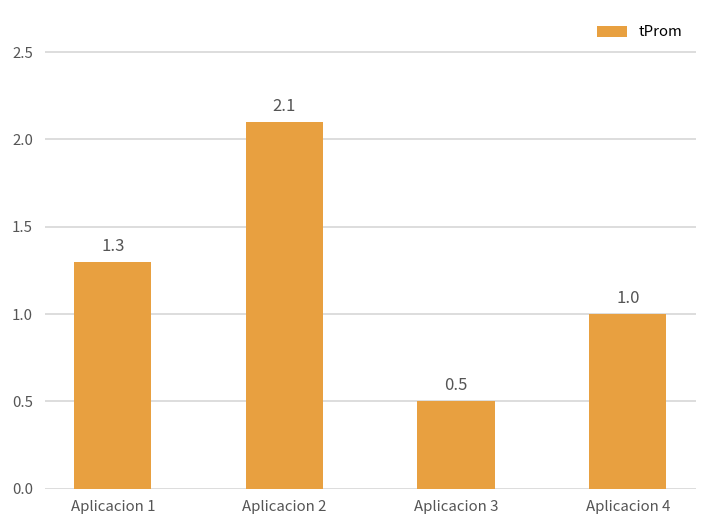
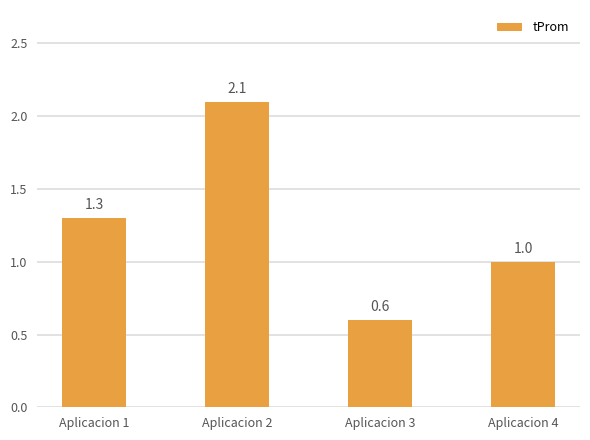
Aplicacion 3: 0.5 -> 0.6
